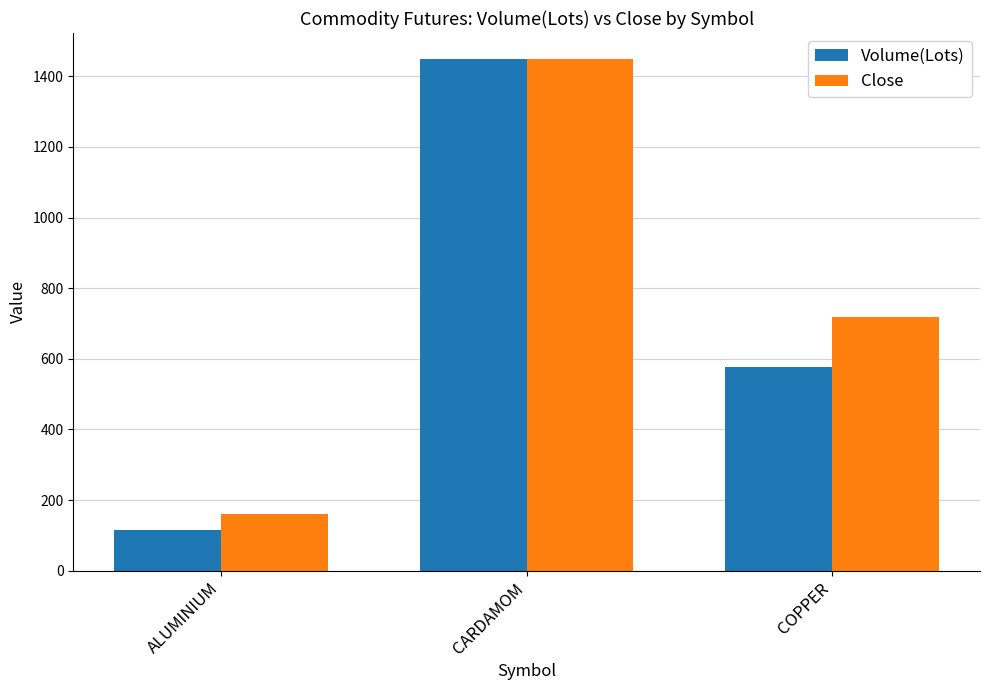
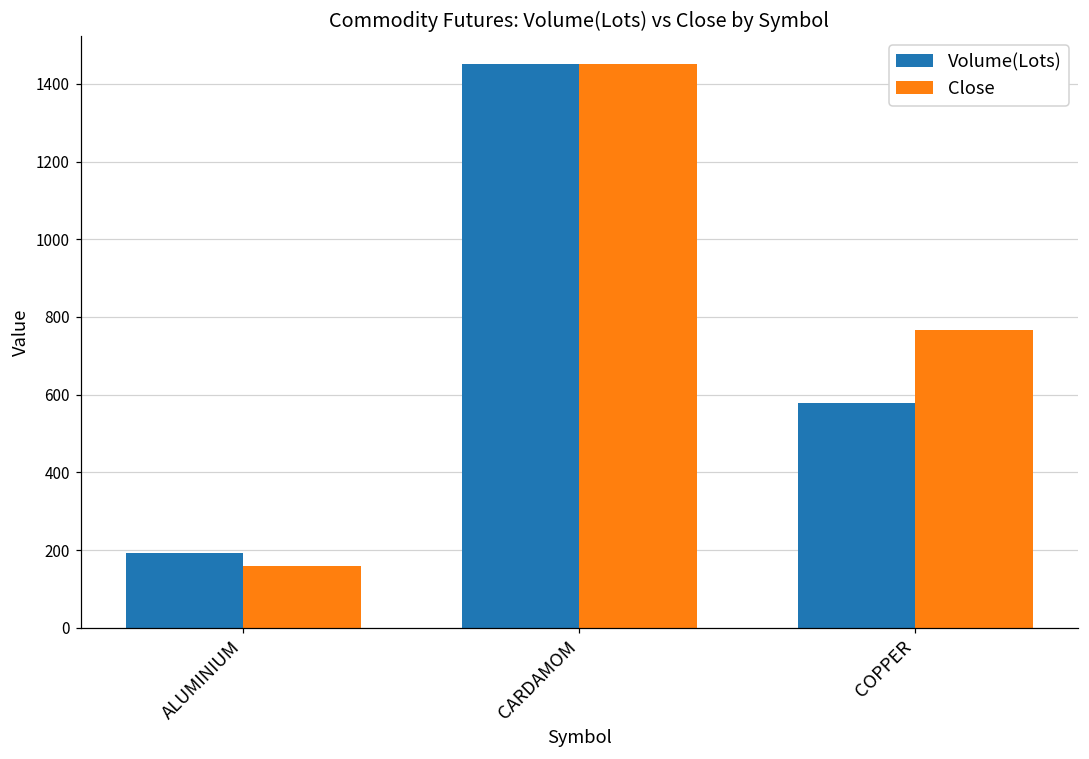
Volume(Lots), ALUMINIUM: 120 -> 190
Close, COPPER: 720 -> 770
